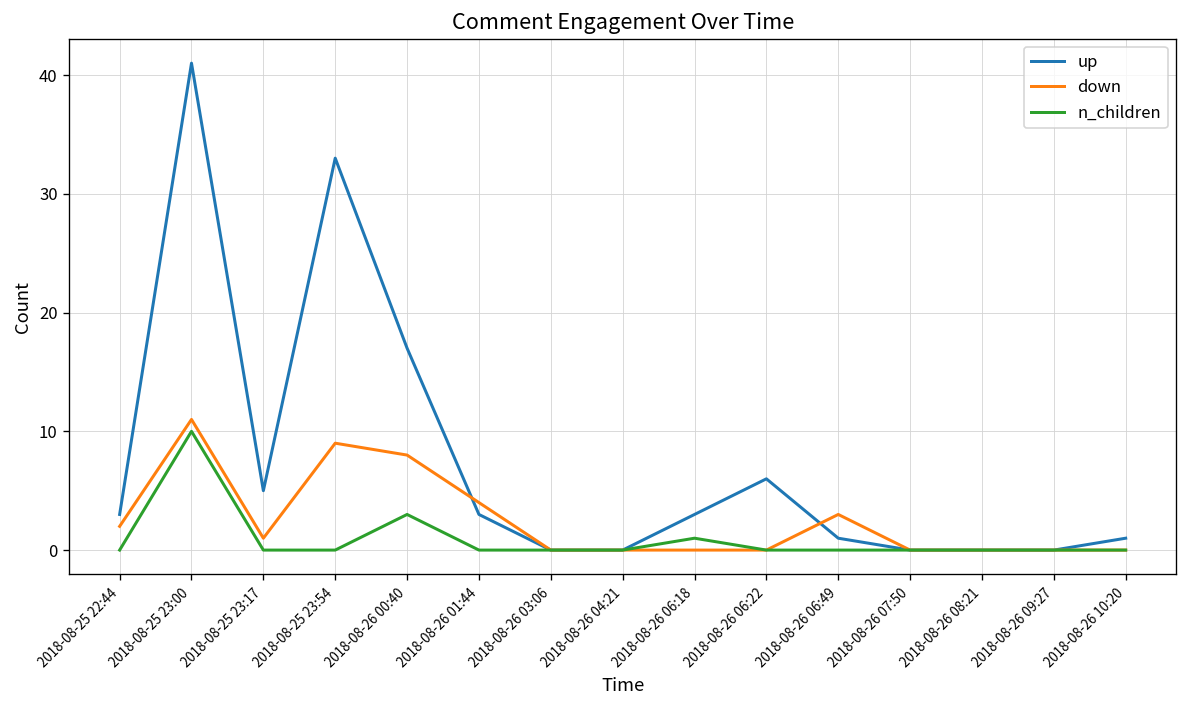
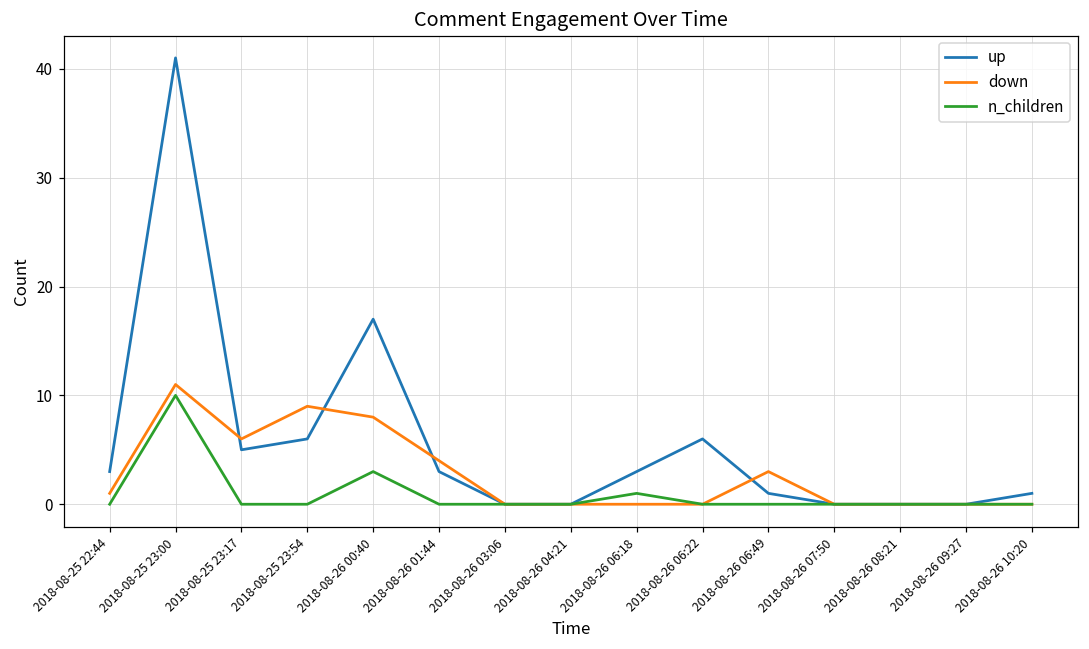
down, 2018-08-25 22:44: 2 -> 1
down, 2018-08-25 23:17: 1 -> 6
up, 2018-08-25 23:54: 33 -> 6
